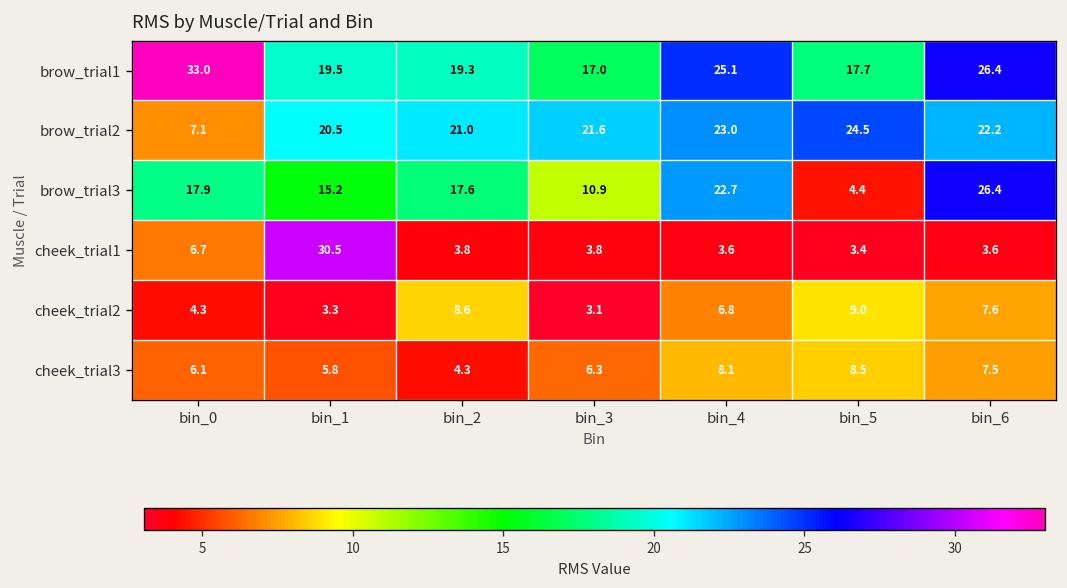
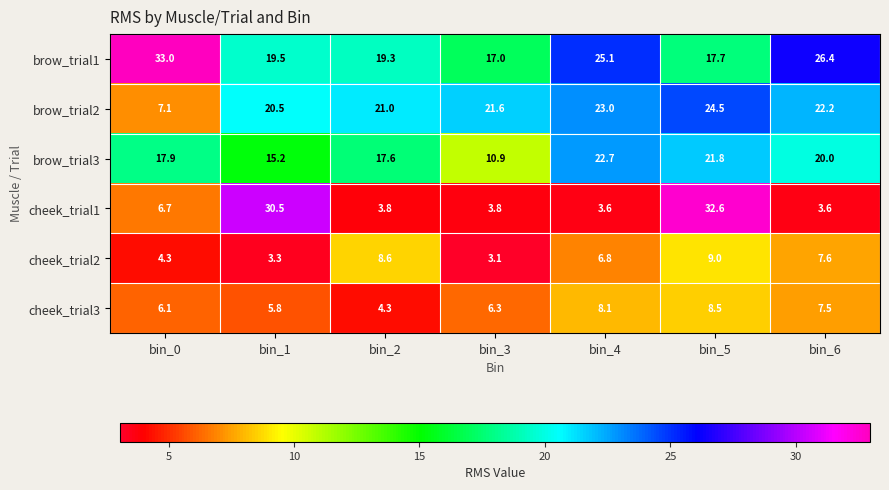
brow_trial3, bin_5: 4.4 -> 21.8
brow_trial3, bin_6: 26.4 -> 20.0
cheek_trial1, bin_5: 3.4 -> 32.6
